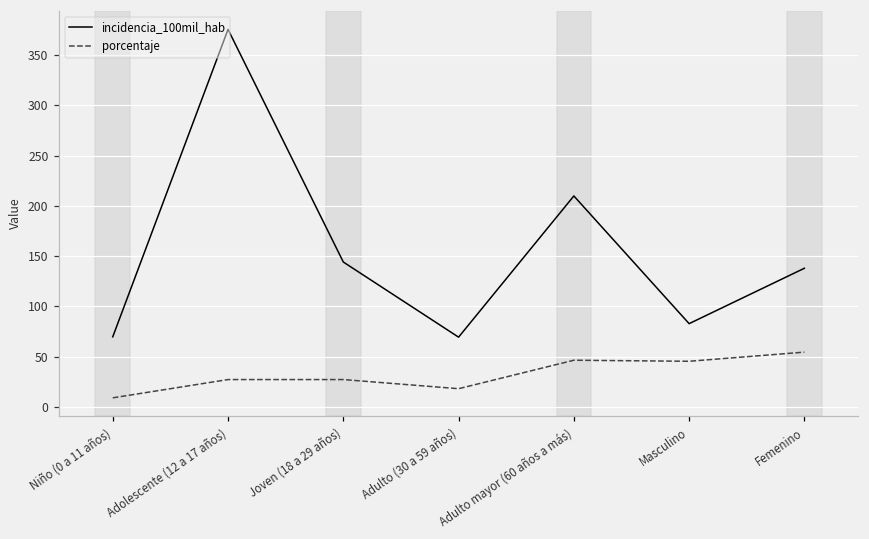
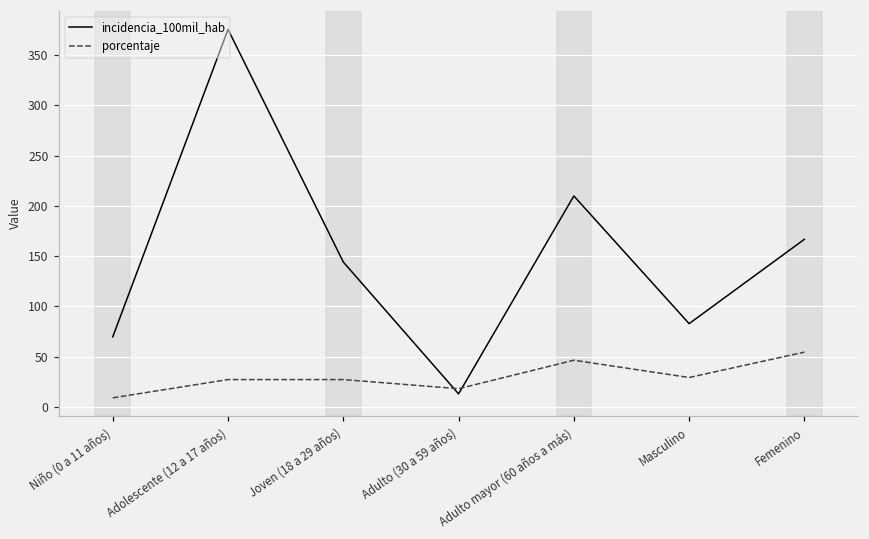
incidencia_100mil_hab, Adulto (30 a 59 años): 70 -> 10
porcentaje, Masculino: 50 -> 30
incidencia_100mil_hab, Femenino: 140 -> 170
